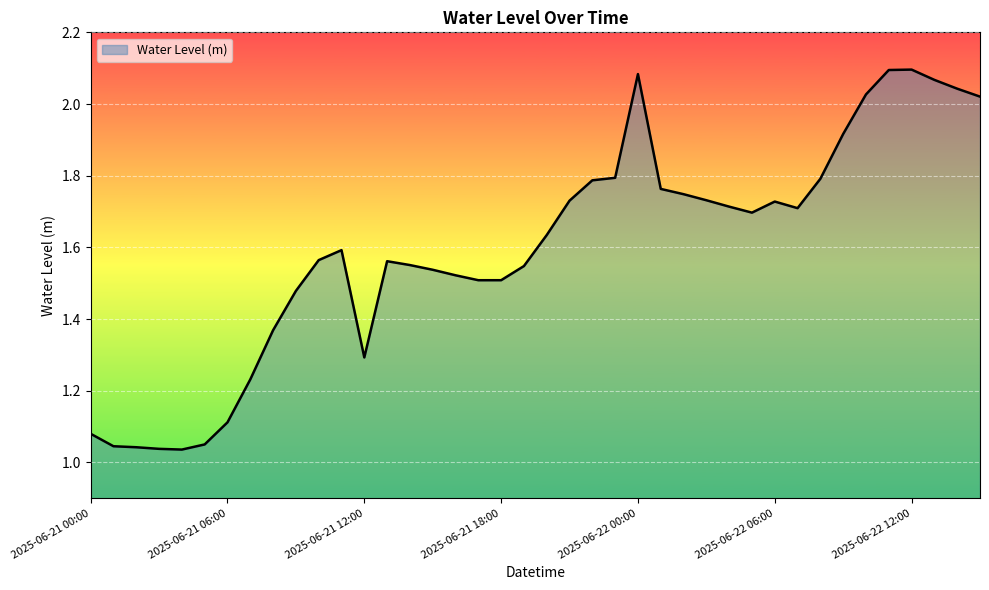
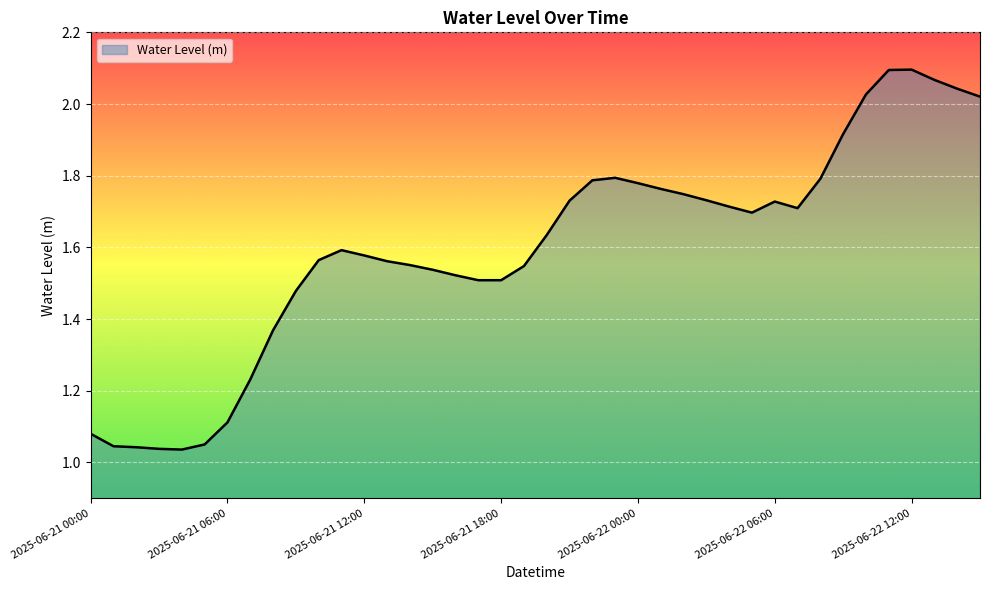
2025-06-21 12:00: 1.29 -> 1.58
2025-06-22 00:00: 2.08 -> 1.78
